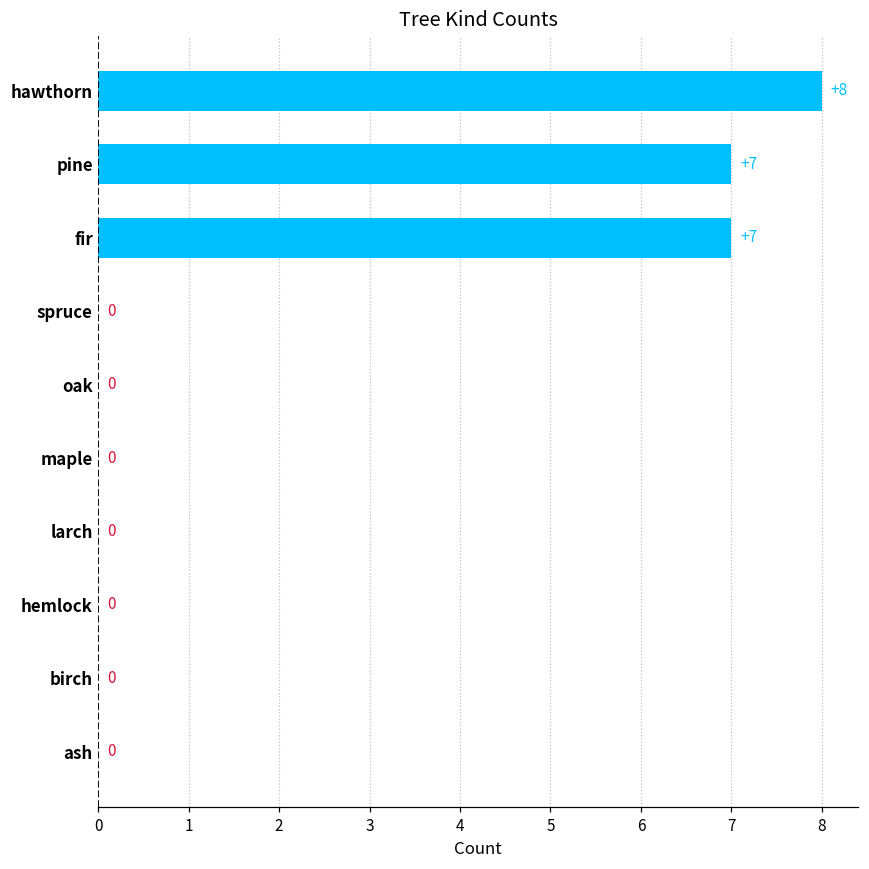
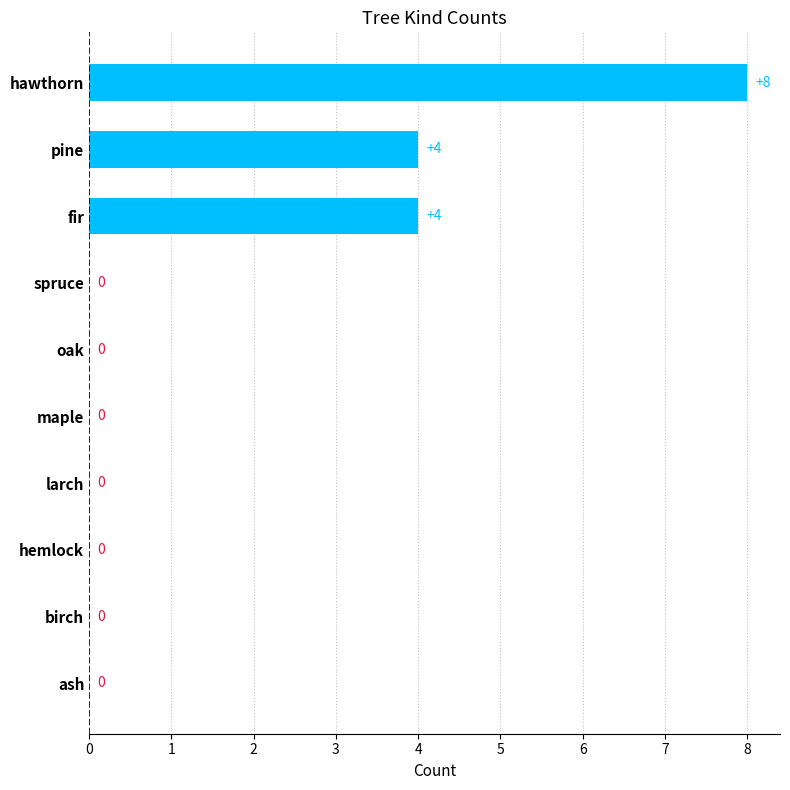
pine: +7 -> +4
fir: +7 -> +4
